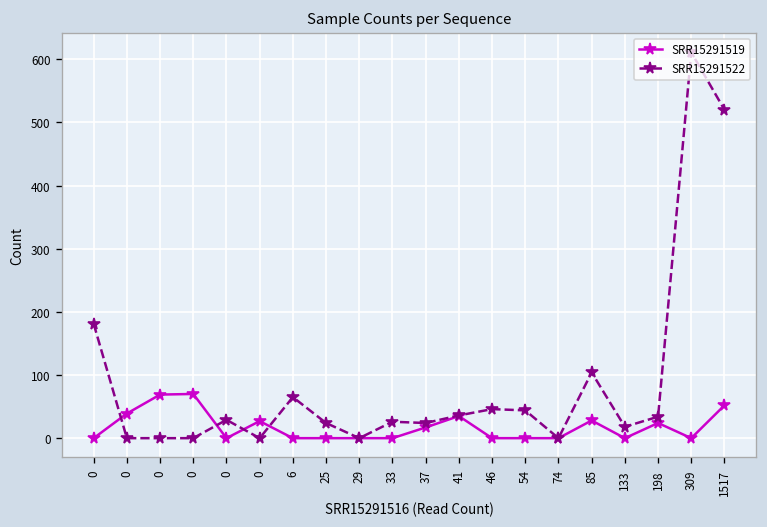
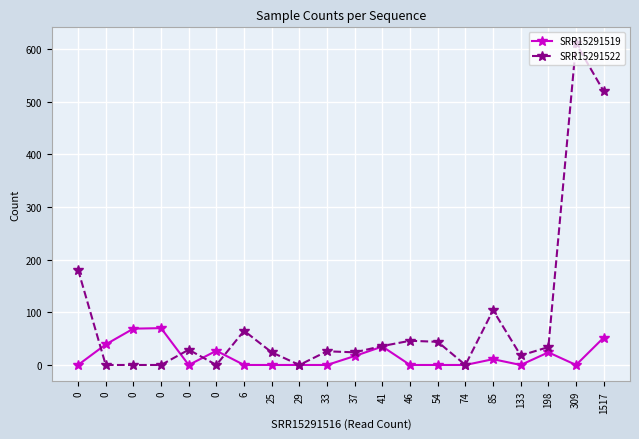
SRR15291519, 85: 30 -> 10
